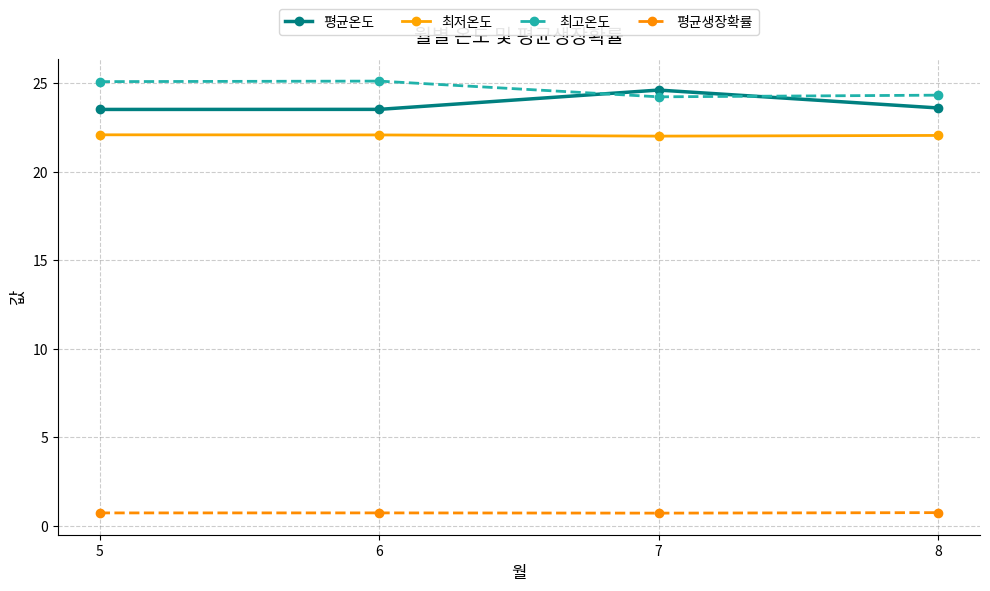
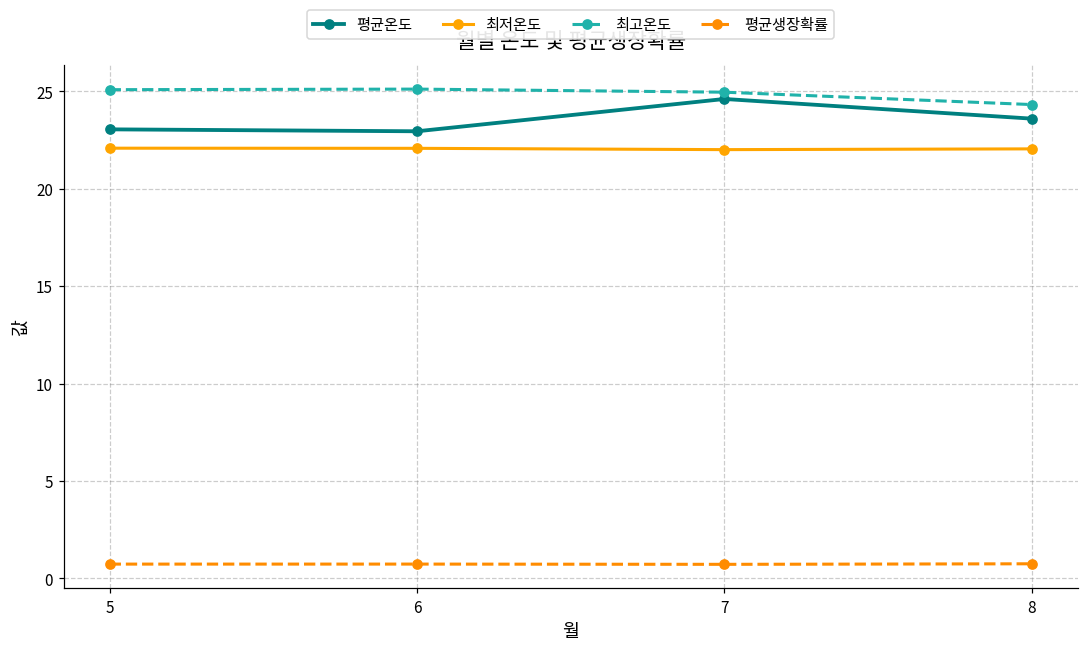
평균온도, 5: 23.5 -> 23.0
평균온도, 6: 23.5 -> 22.9
최고온도, 7: 24.2 -> 25.0
